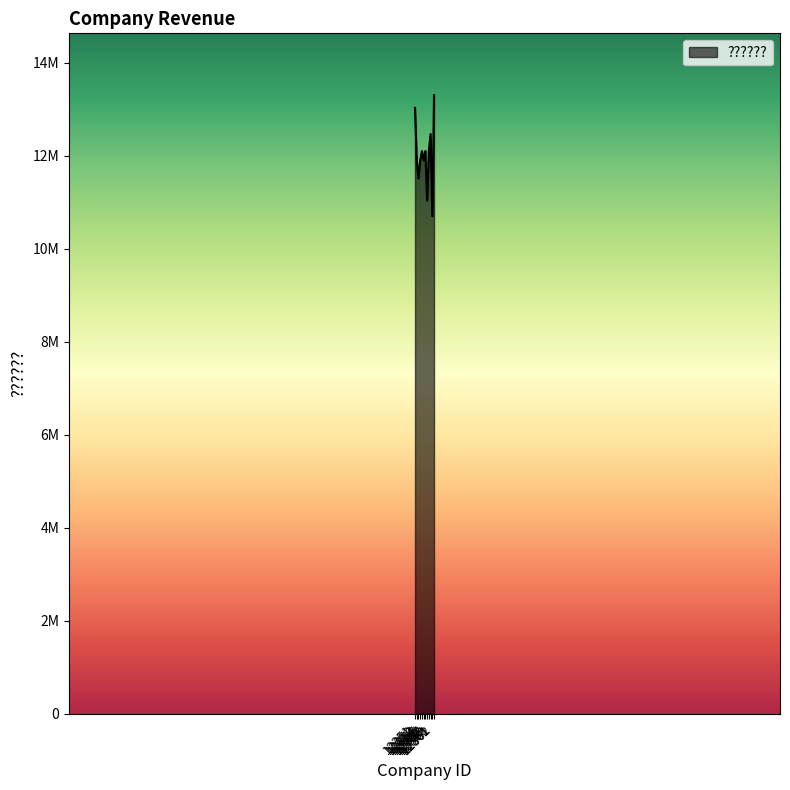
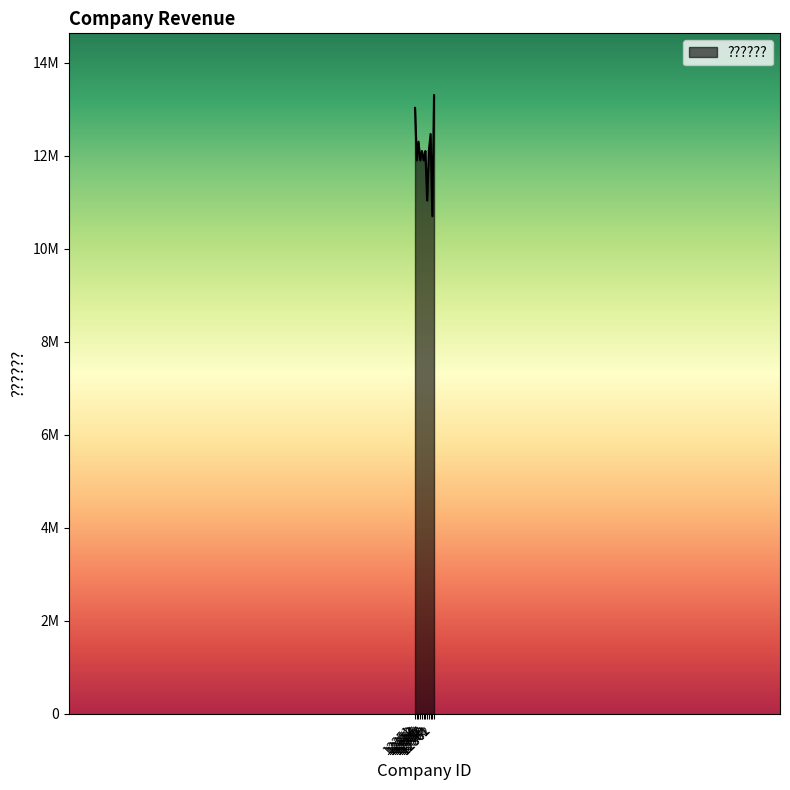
12353: 11500000 -> 12300000
